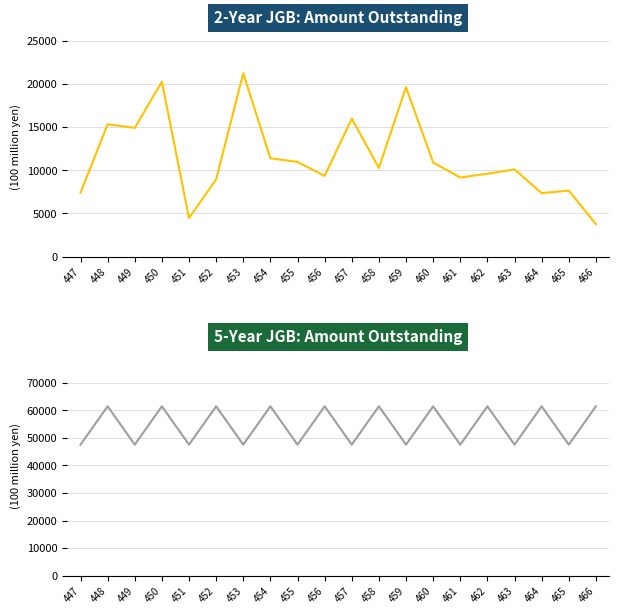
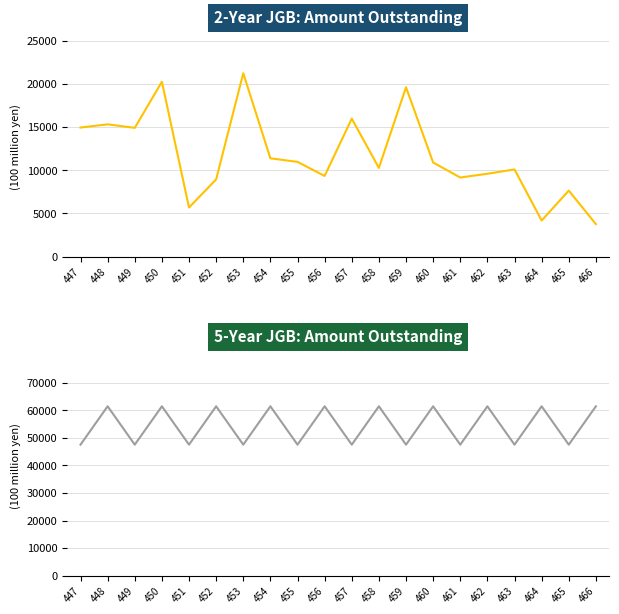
2-Year JGB: Amount Outstanding, 447: 7000 -> 15000
2-Year JGB: Amount Outstanding, 451: 4000 -> 6000
2-Year JGB: Amount Outstanding, 464: 7000 -> 4000
